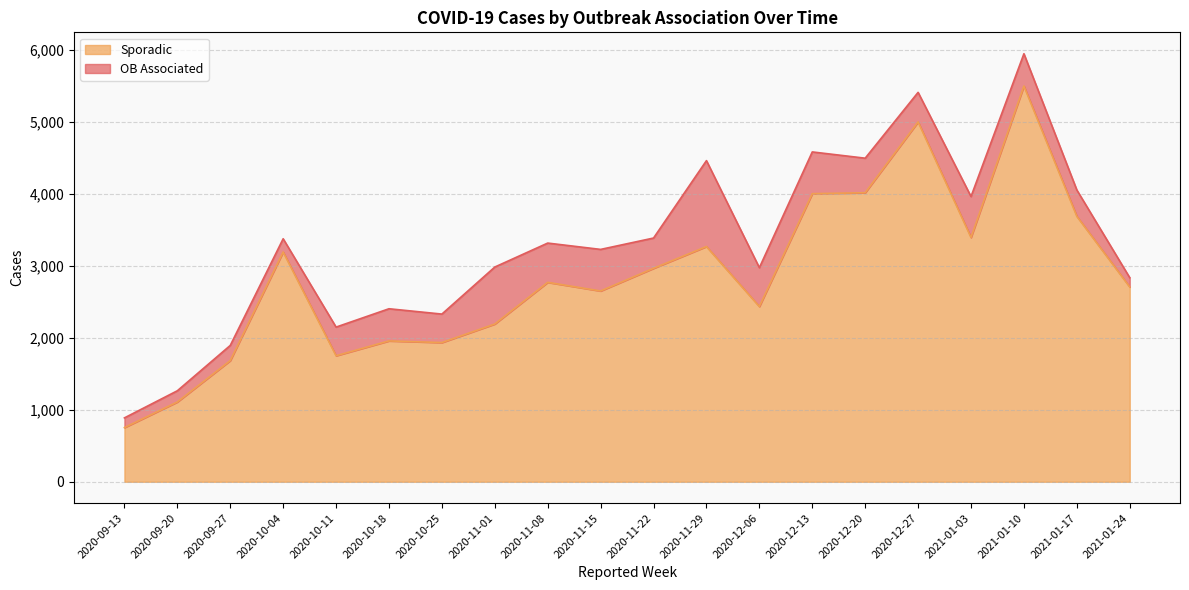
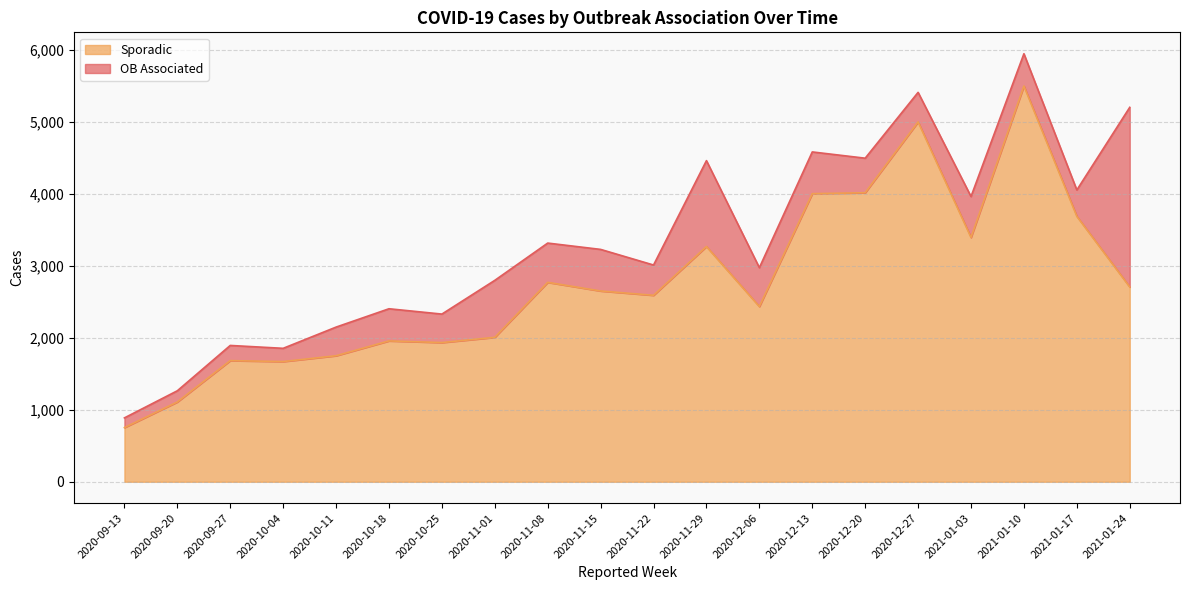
Sporadic, 2020-10-04: 3,200 -> 1,700
Sporadic, 2020-11-01: 2,200 -> 2,000
Sporadic, 2020-11-22: 3,000 -> 2,600
OB Associated, 2021-01-24: 100 -> 2,500
